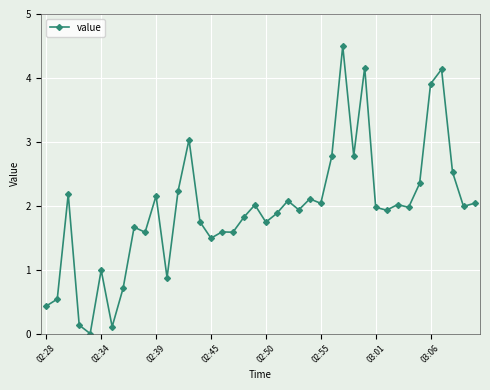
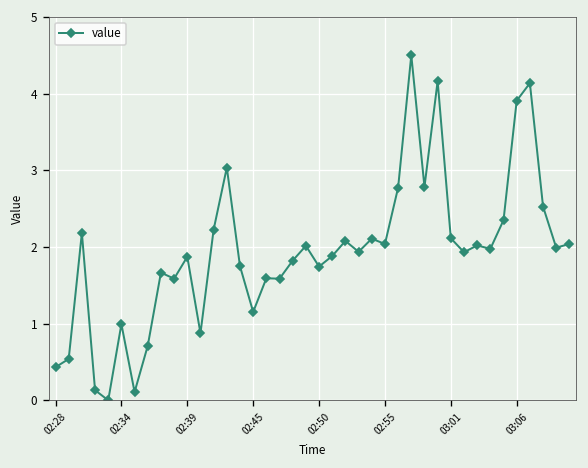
02:39: 2.2 -> 1.9
02:45: 1.5 -> 1.2
03:01: 2.0 -> 2.1
